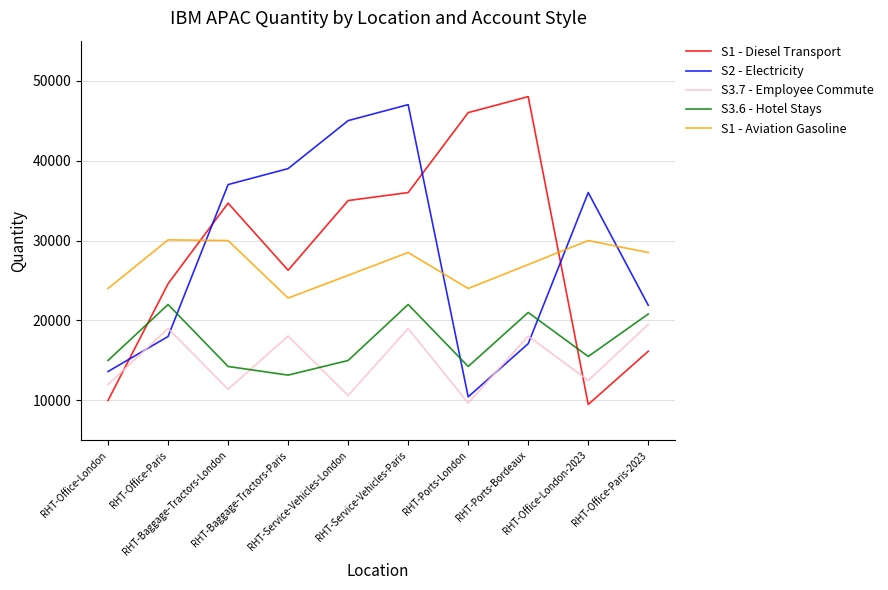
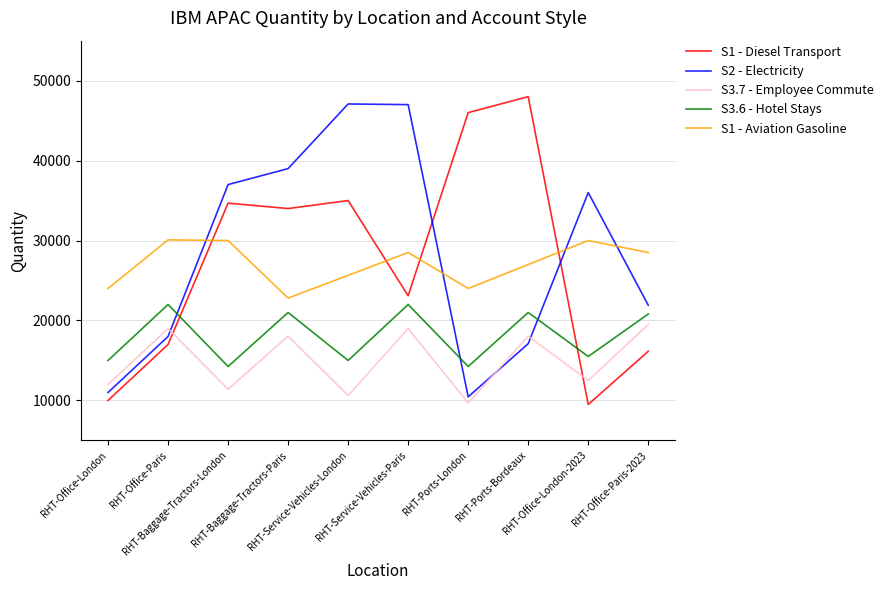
S2 - Electricity, RHT-Office-London: 14000 -> 11000
S1 - Diesel Transport, RHT-Office-Paris: 25000 -> 17000
S1 - Diesel Transport, RHT-Baggage-Tractors-Paris: 26000 -> 34000
S3.6 - Hotel Stays, RHT-Baggage-Tractors-Paris: 13000 -> 21000
S2 - Electricity, RHT-Service-Vehicles-London: 45000 -> 47000
S1 - Diesel Transport, RHT-Service-Vehicles-Paris: 36000 -> 23000
